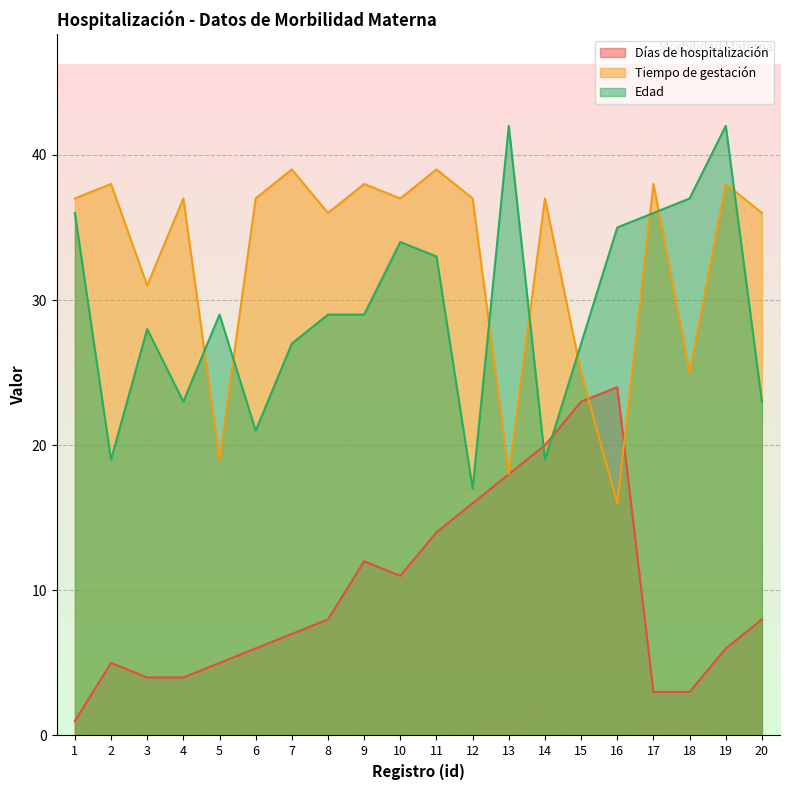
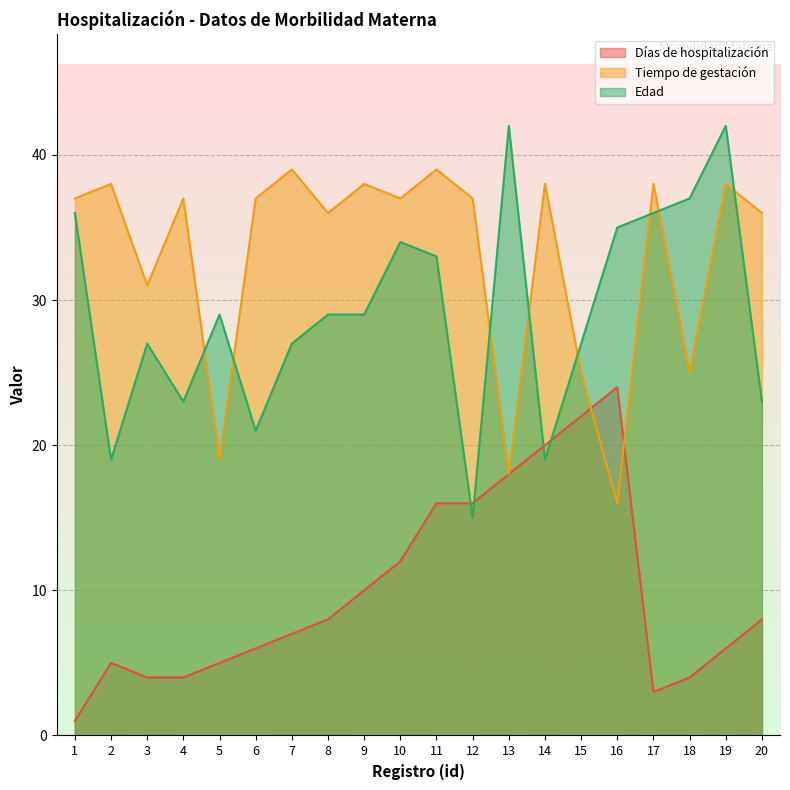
Edad, 3: 28 -> 27
Días de hospitalización, 9: 12 -> 10
Días de hospitalización, 10: 11 -> 12
Días de hospitalización, 11: 14 -> 16
Edad, 12: 17 -> 15
Tiempo de gestación, 14: 37 -> 38
Días de hospitalización, 15: 23 -> 22
Días de hospitalización, 18: 3 -> 4
